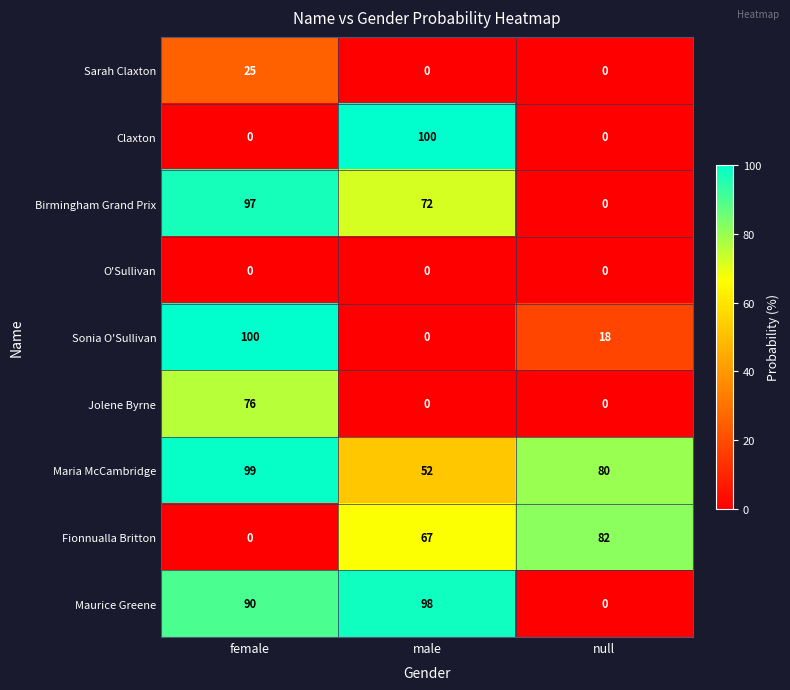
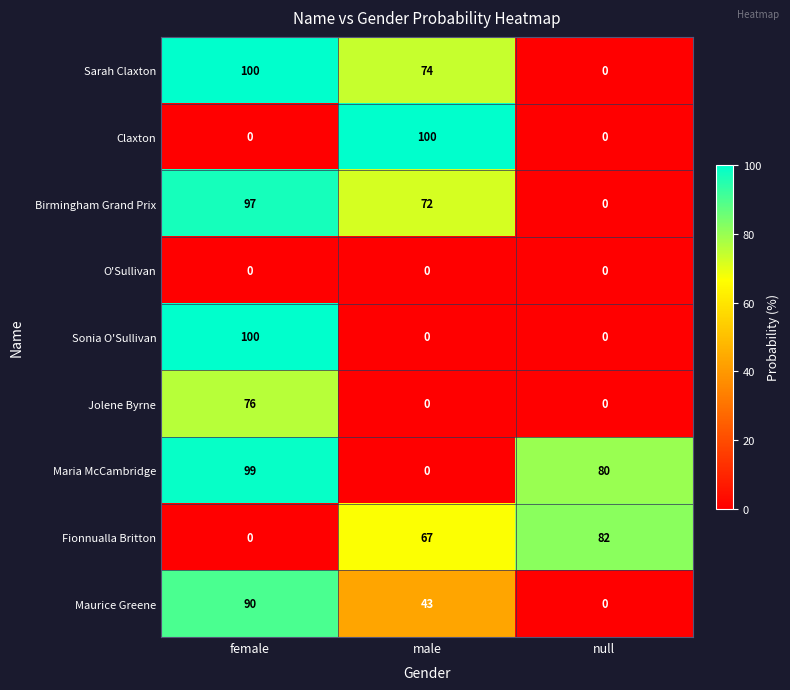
Sarah Claxton, female: 25 -> 100
Sarah Claxton, male: 0 -> 74
Sonia O'Sullivan, null: 18 -> 0
Maria McCambridge, male: 52 -> 0
Maurice Greene, male: 98 -> 43
